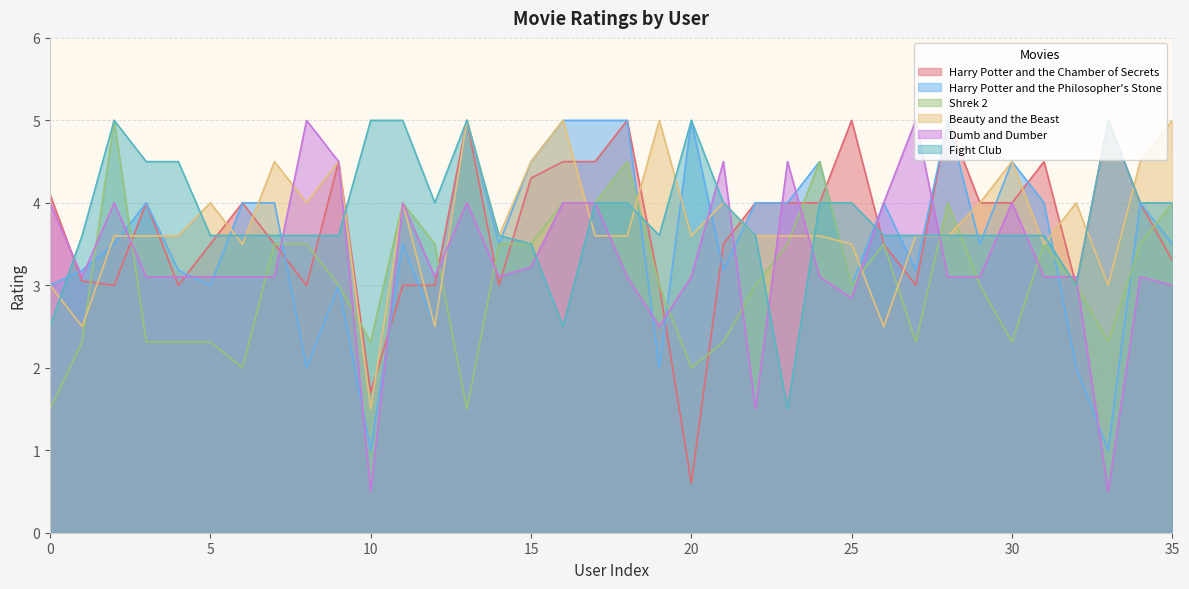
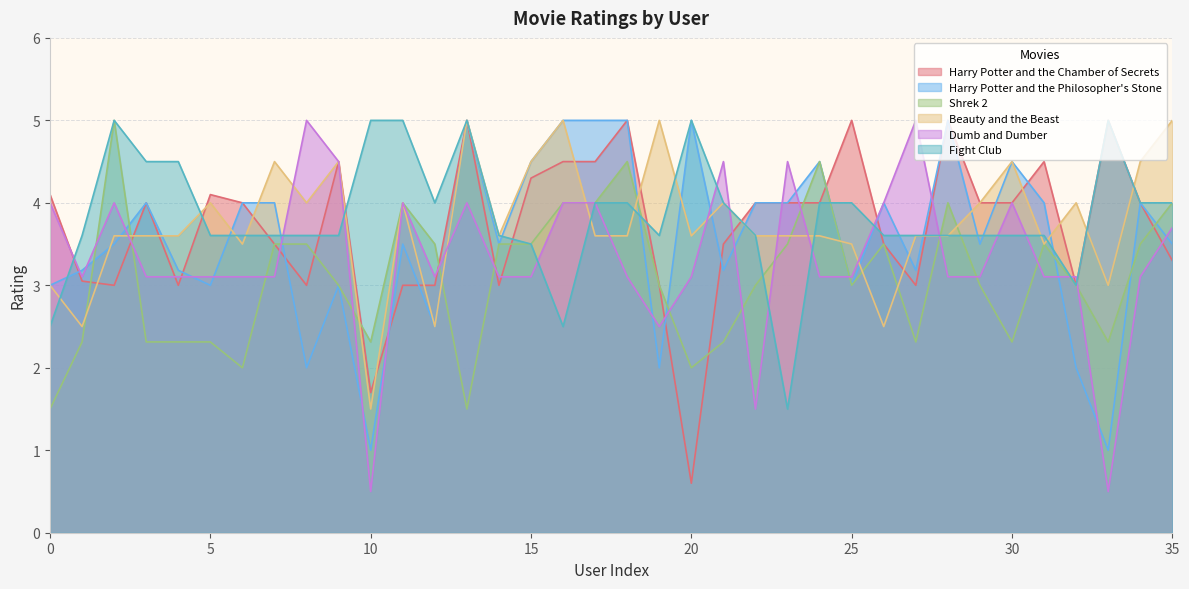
Harry Potter and the Chamber of Secrets, 5: 3.5 -> 4.1
Dumb and Dumber, 15: 3.2 -> 3.1
Dumb and Dumber, 25: 2.8 -> 3.1
Dumb and Dumber, 35: 3.0 -> 3.7
